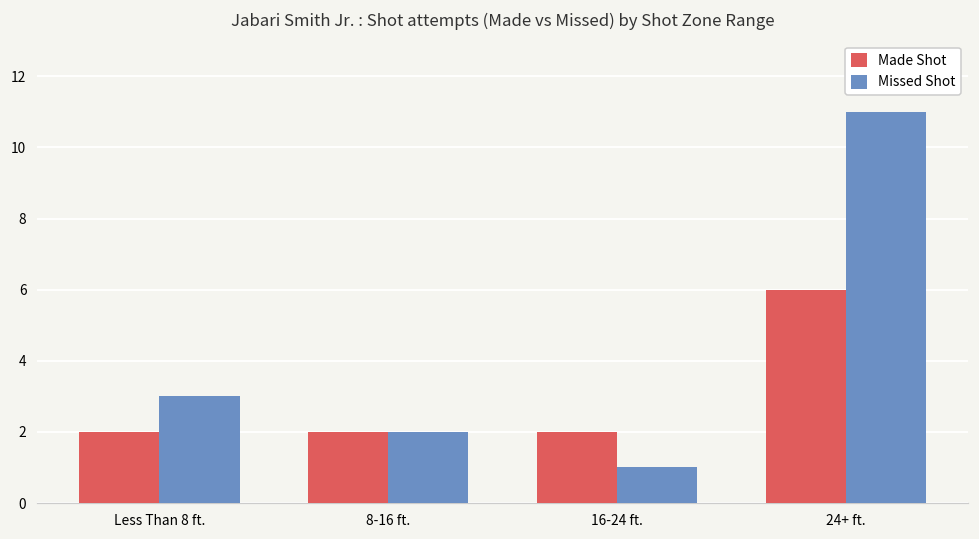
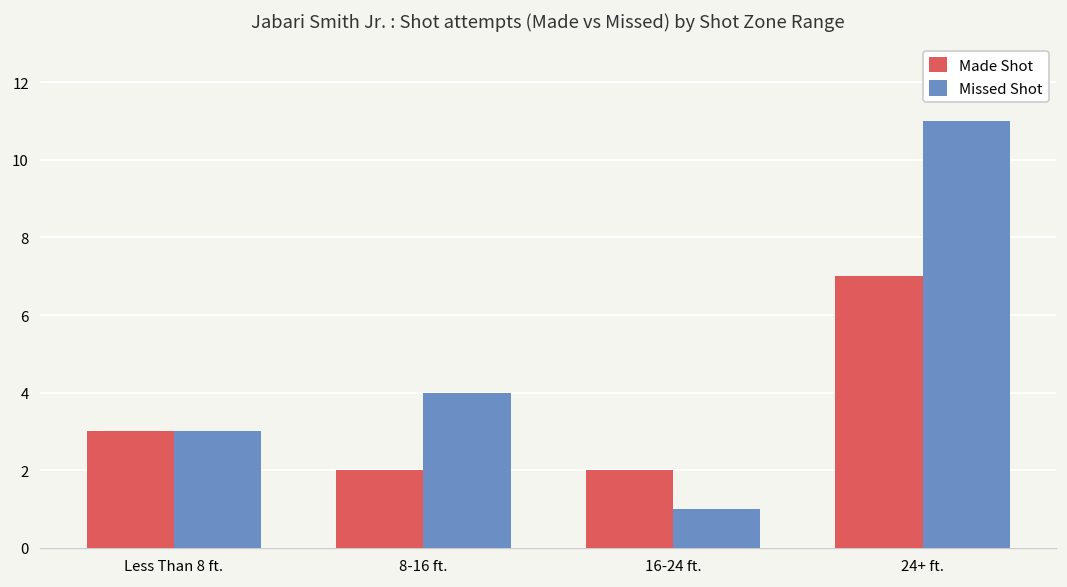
Made Shot, Less Than 8 ft.: 2 -> 3
Missed Shot, 8-16 ft.: 2 -> 4
Made Shot, 24+ ft.: 6 -> 7
